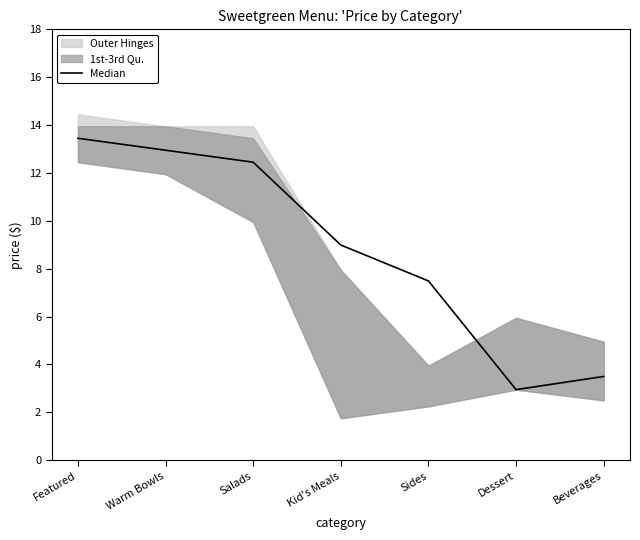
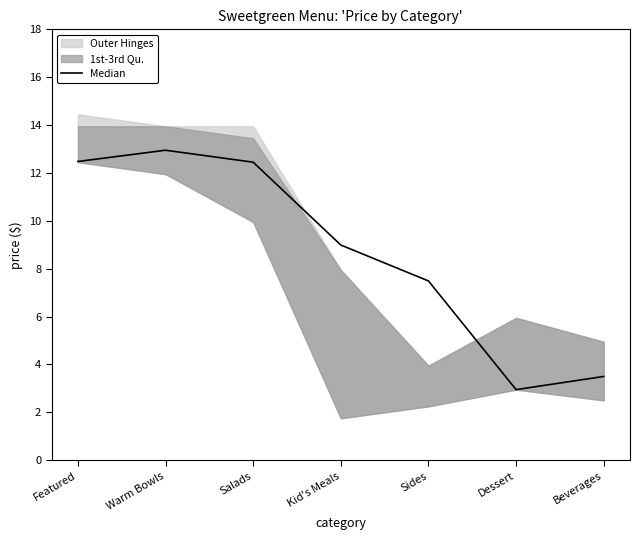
Median, Featured: 13.5 -> 12.5
